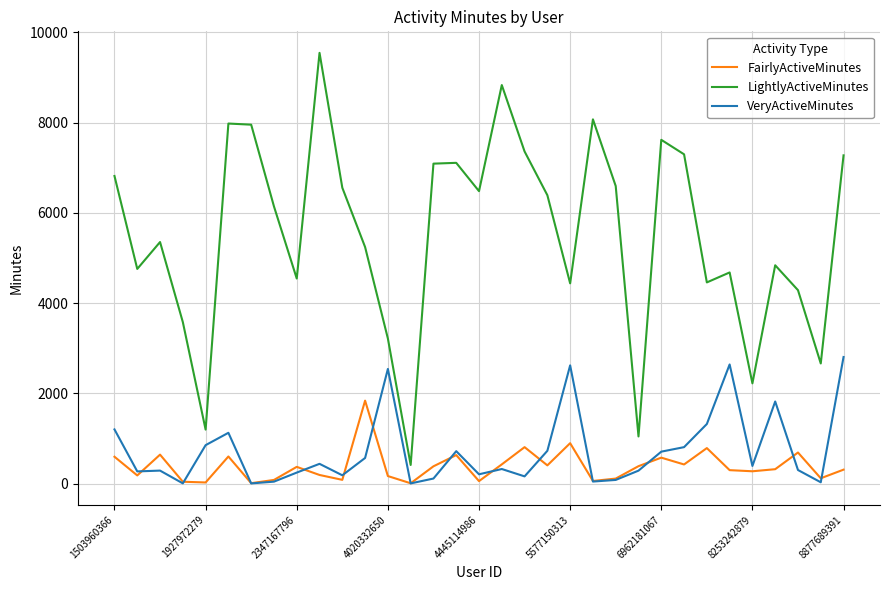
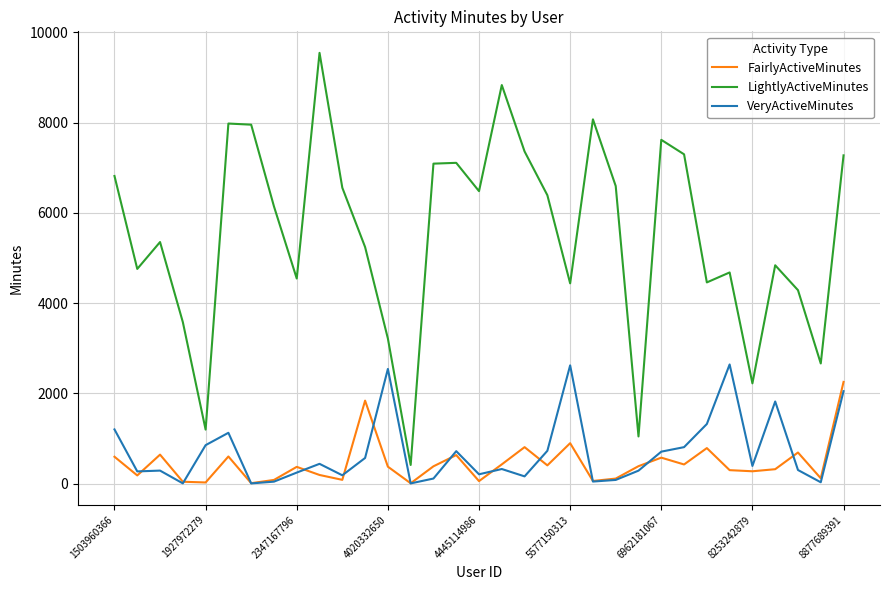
FairlyActiveMinutes, 4020332650: 200 -> 400
FairlyActiveMinutes, 8877689391: 300 -> 2300
VeryActiveMinutes, 8877689391: 2800 -> 2000
